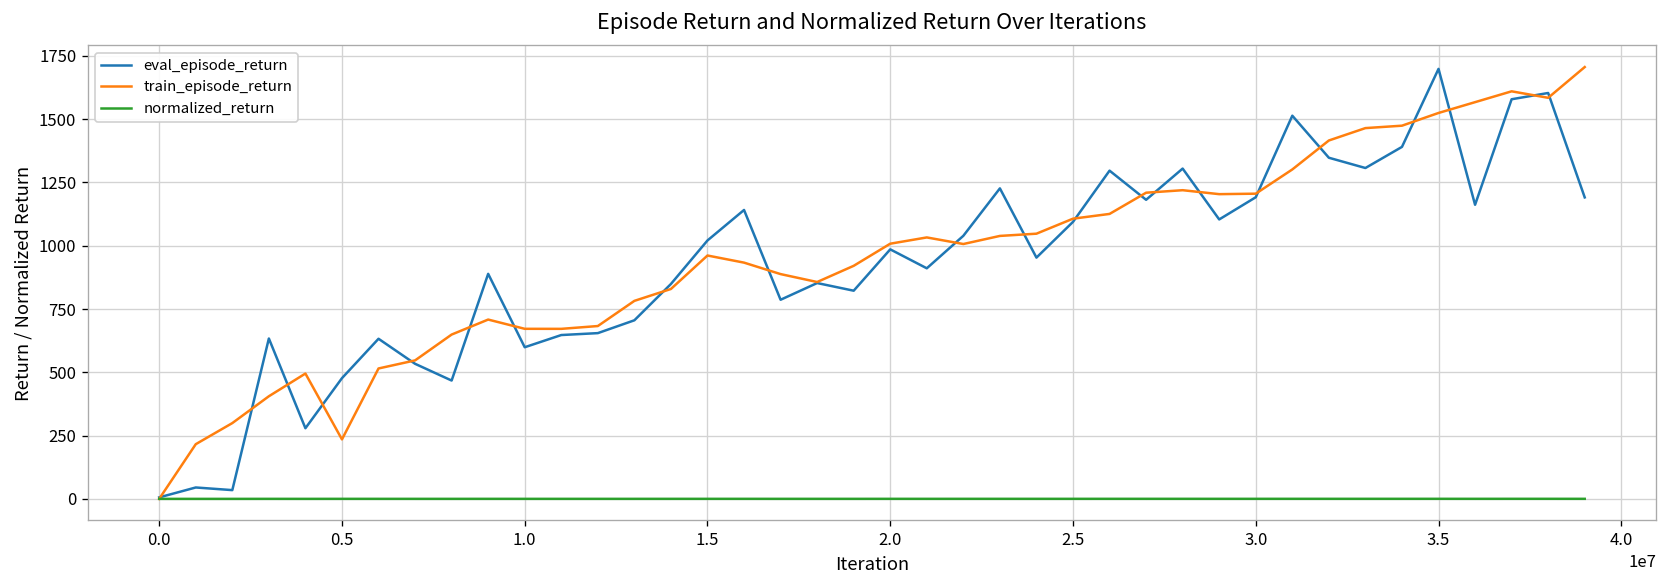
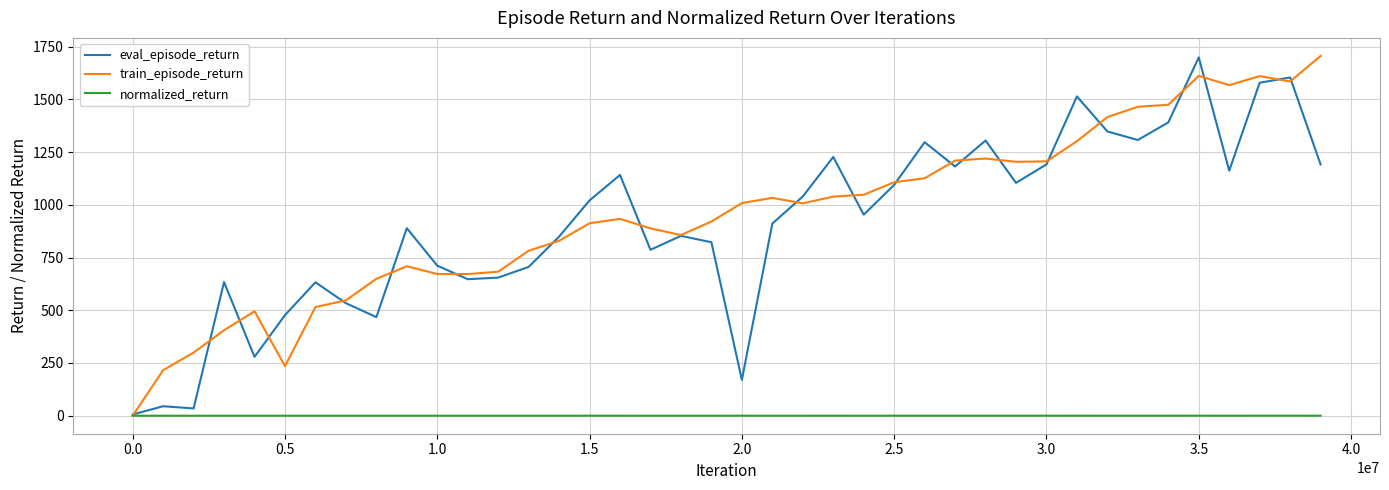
eval_episode_return, 1.0: 600 -> 710
train_episode_return, 1.5: 960 -> 910
eval_episode_return, 2.0: 990 -> 170
train_episode_return, 3.5: 1520 -> 1610
